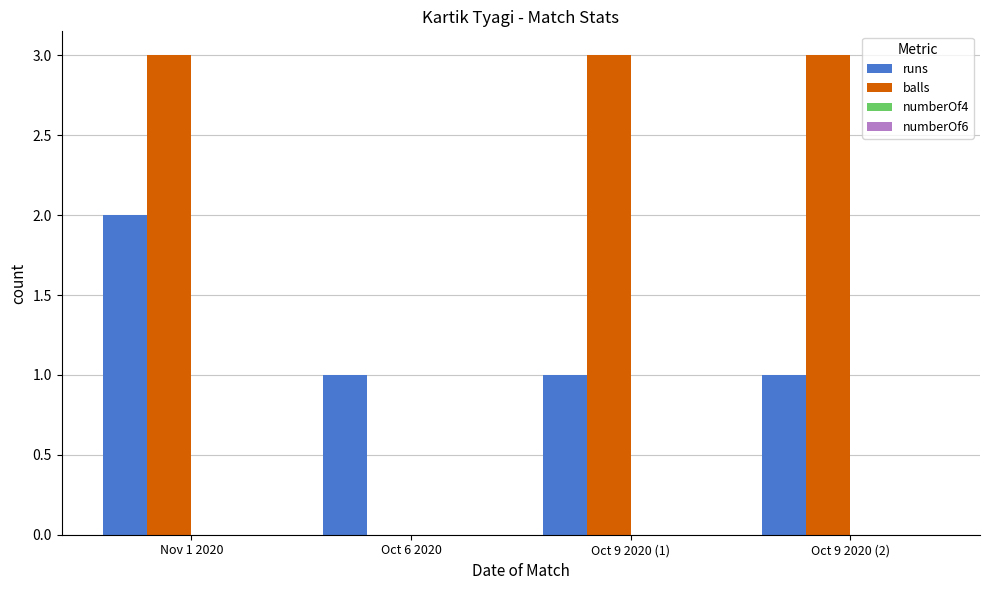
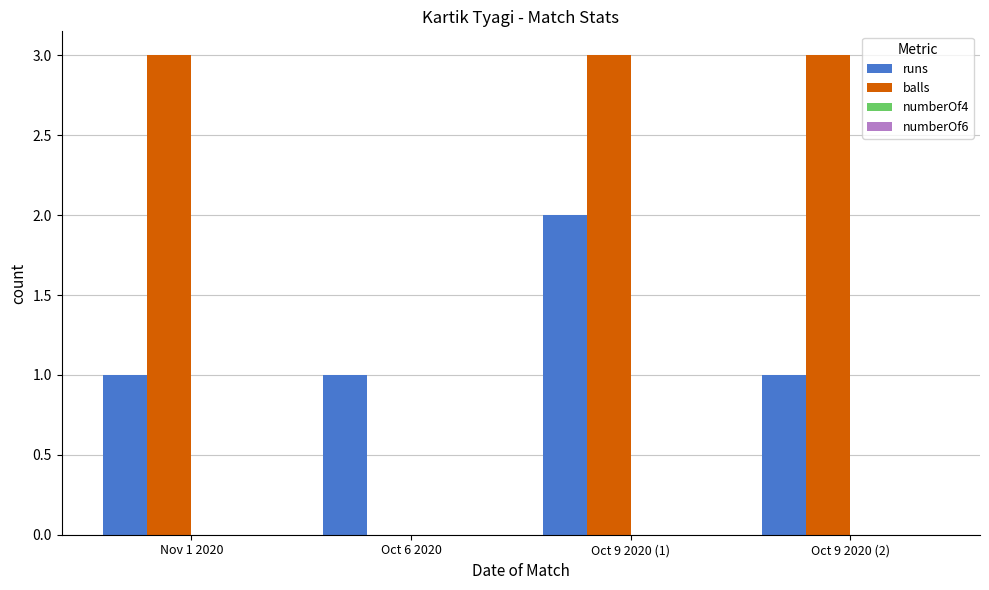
runs, Nov 1 2020: 2 -> 1
runs, Oct 9 2020 (1): 1 -> 2
